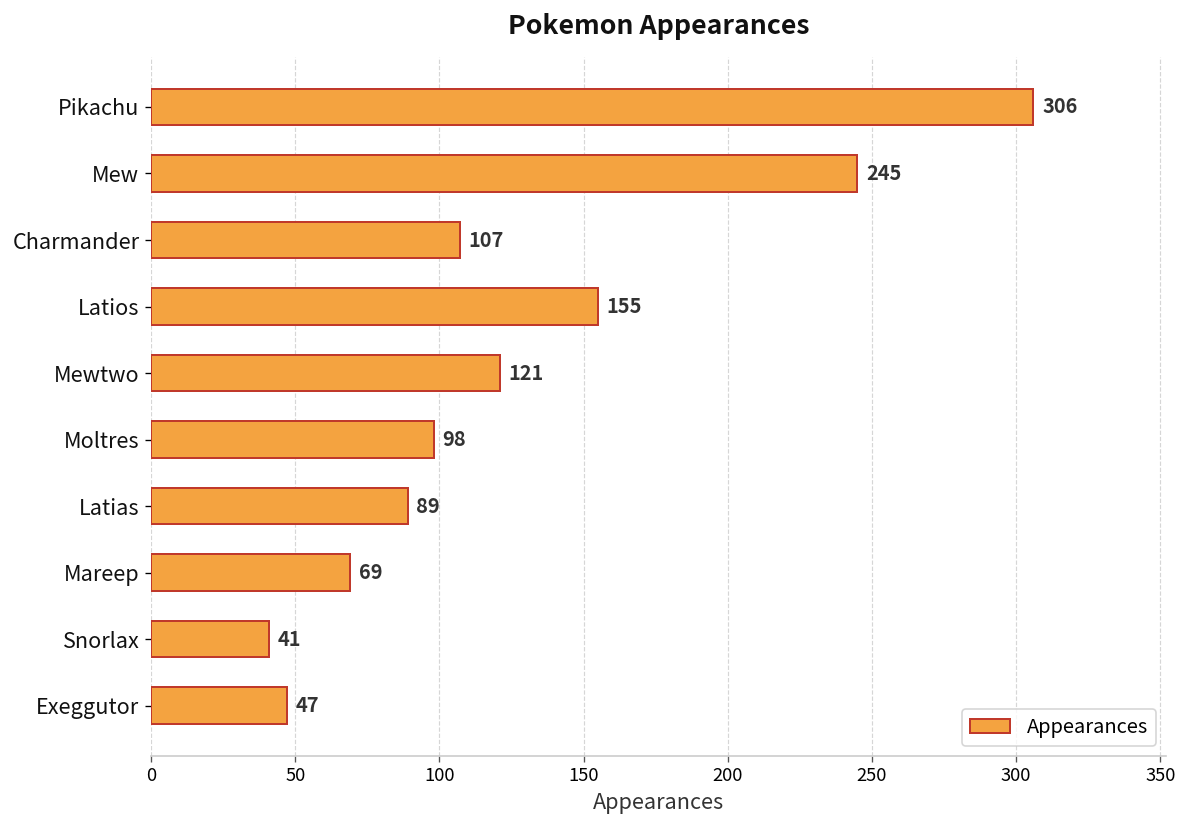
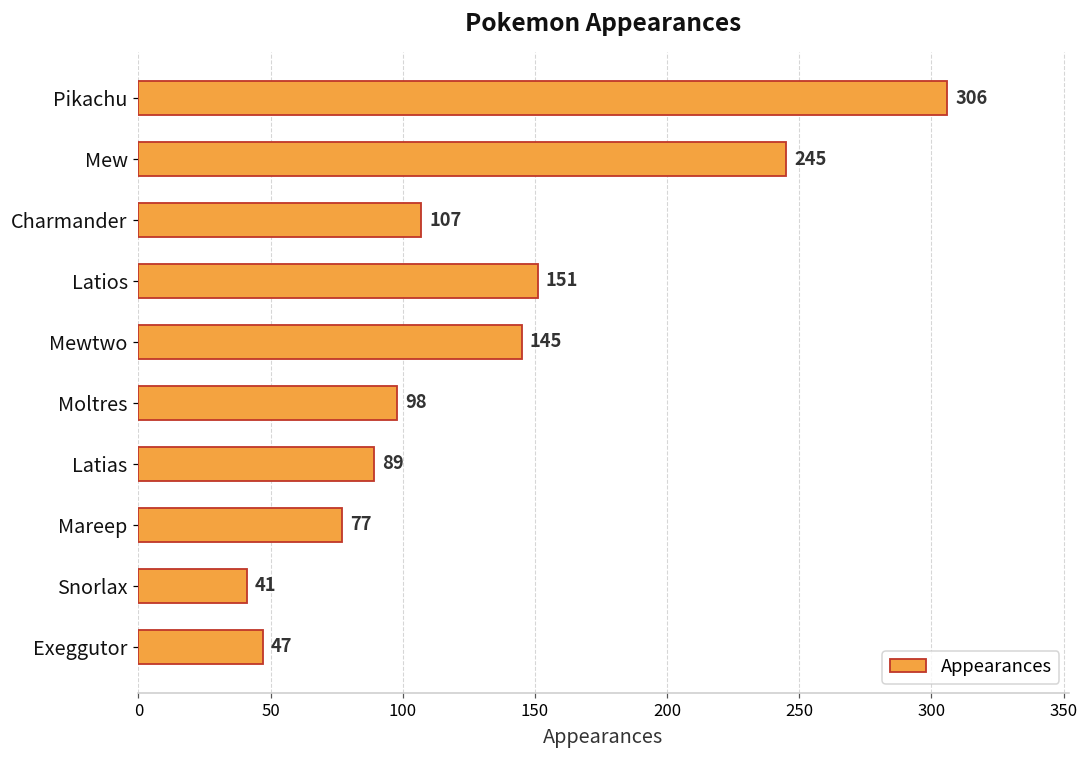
Latios: 155 -> 151
Mewtwo: 121 -> 145
Mareep: 69 -> 77
